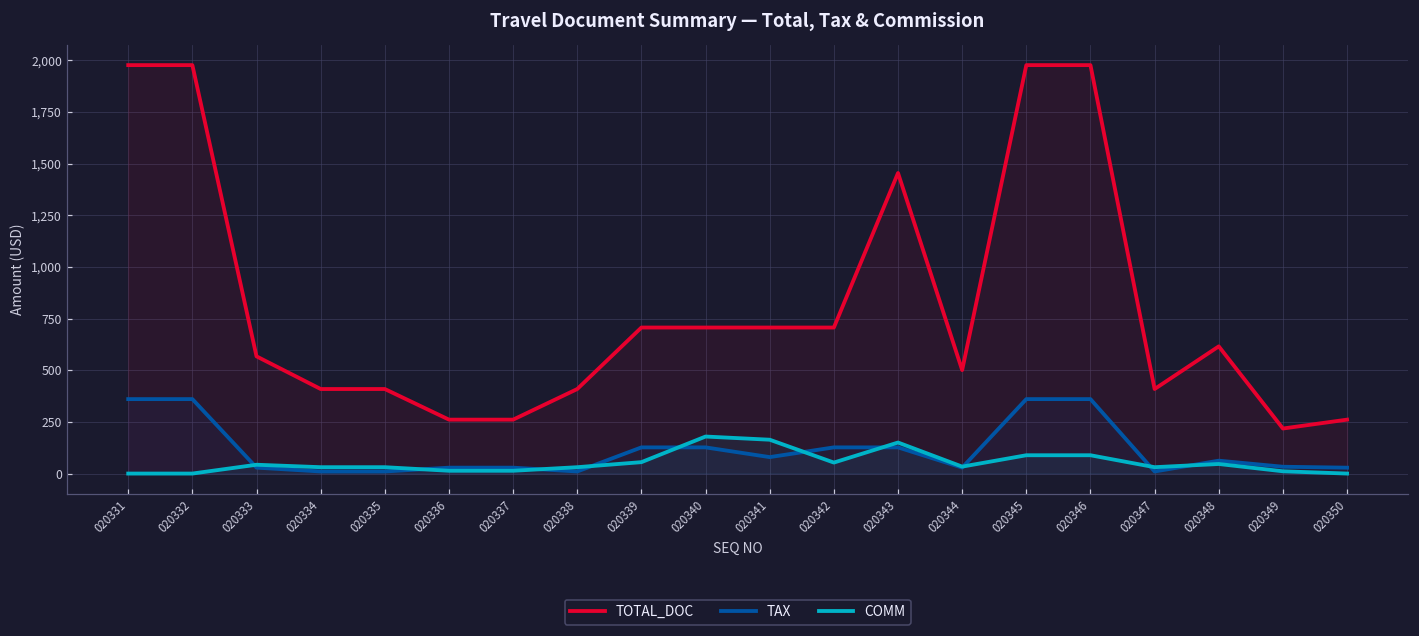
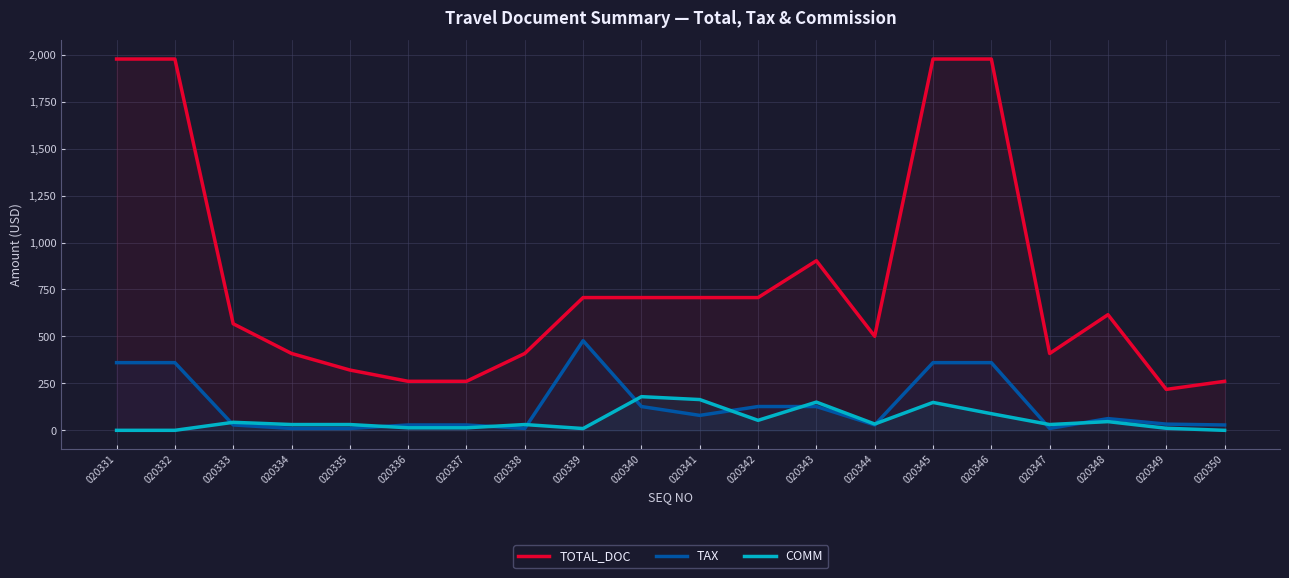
TOTAL_DOC, 020335: 410 -> 320
TAX, 020339: 130 -> 480
COMM, 020339: 60 -> 10
TOTAL_DOC, 020343: 1,450 -> 900
COMM, 020345: 90 -> 150
